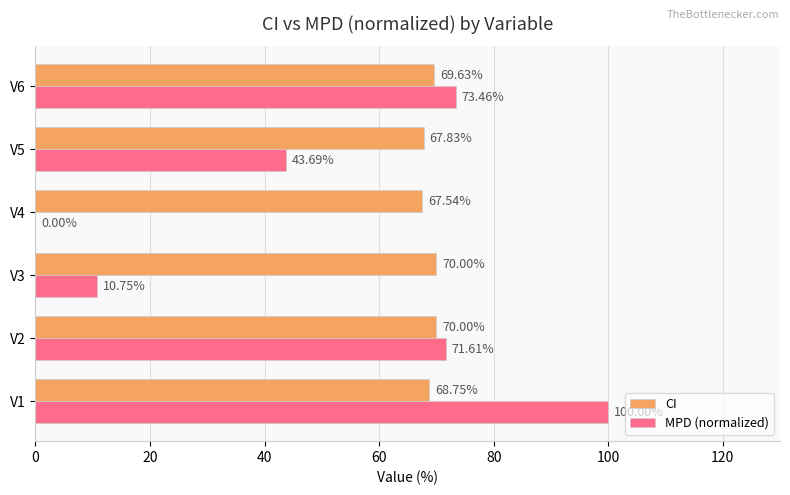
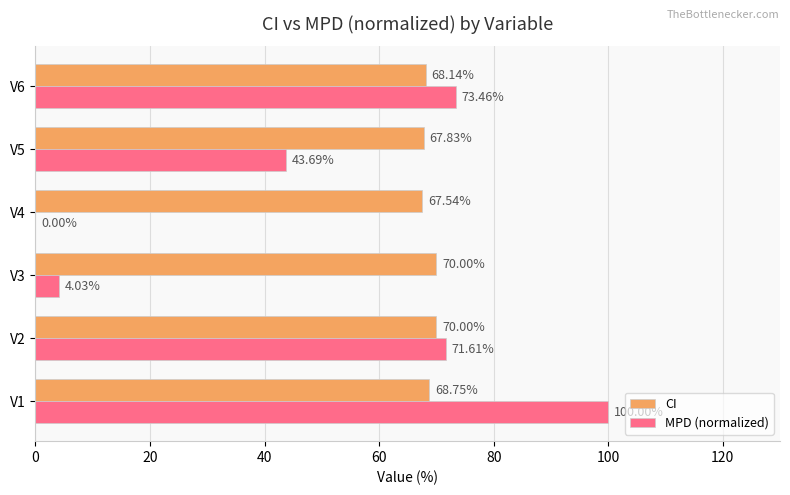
CI, V6: 69.63% -> 68.14%
MPD (normalized), V3: 10.75% -> 4.03%
